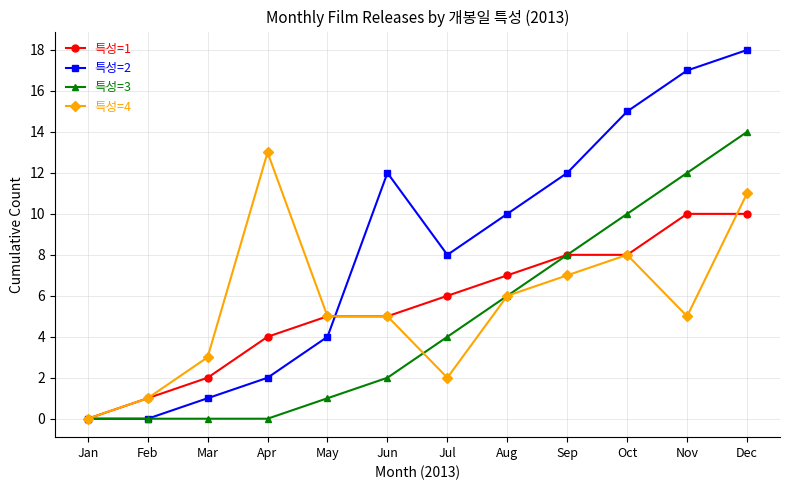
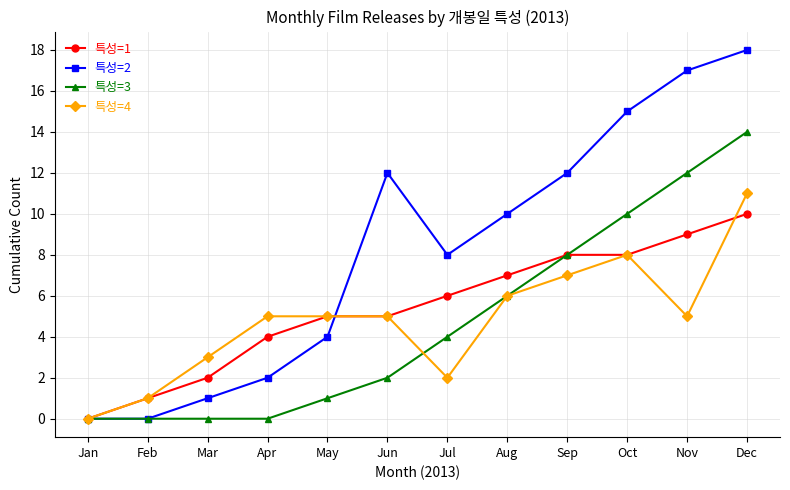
특성=4, Apr: 13 -> 5
특성=1, Nov: 10 -> 9
